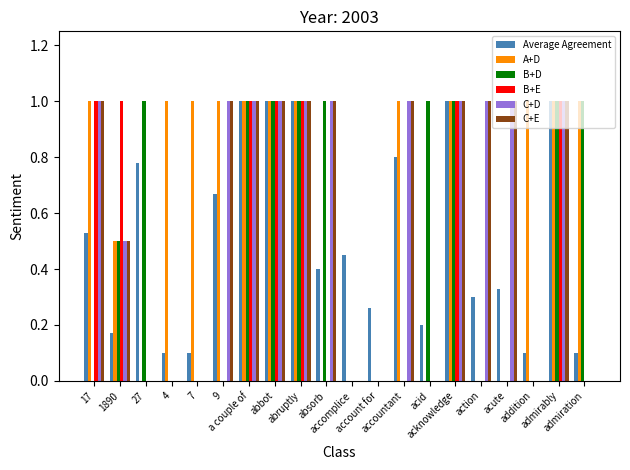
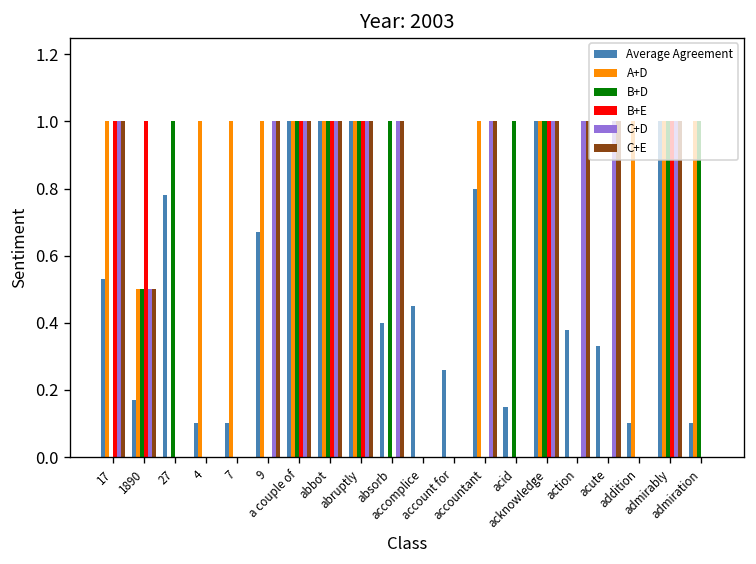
Average Agreement, acid: 0.20 -> 0.15
Average Agreement, action: 0.30 -> 0.38
